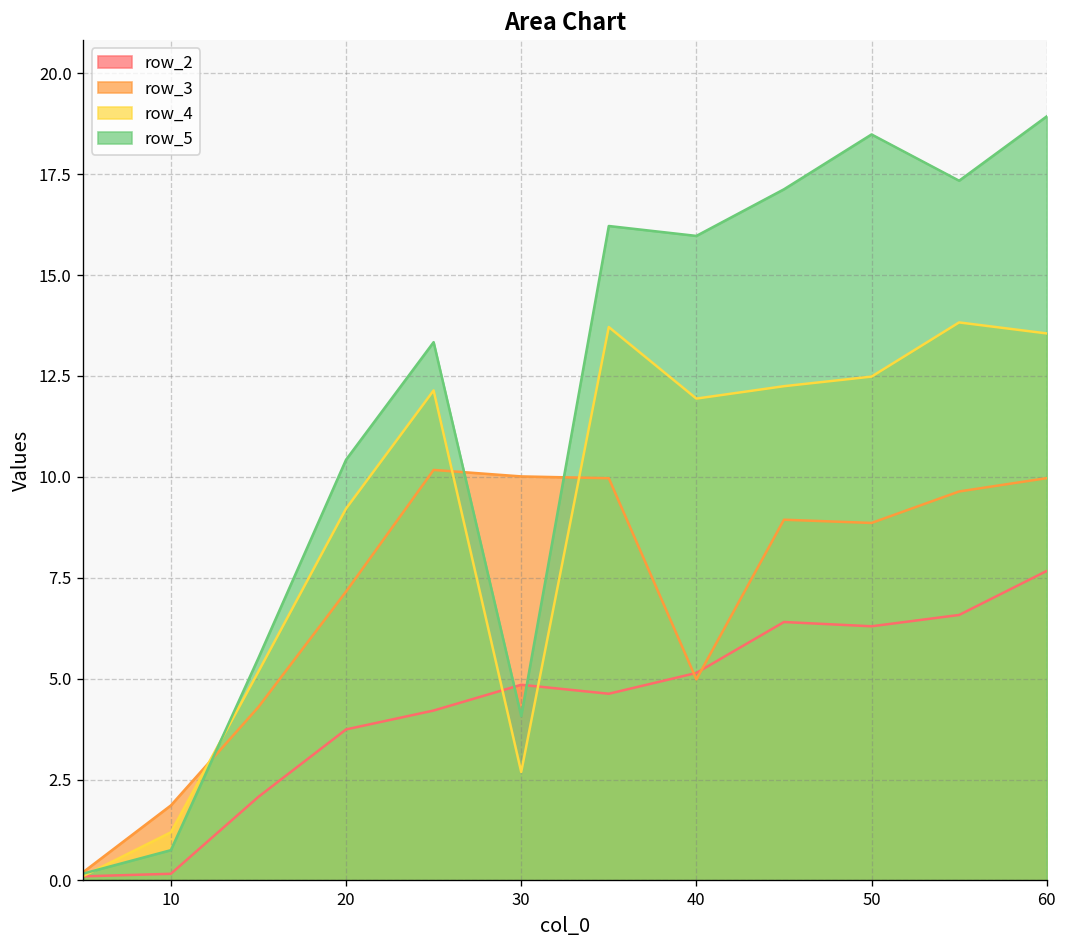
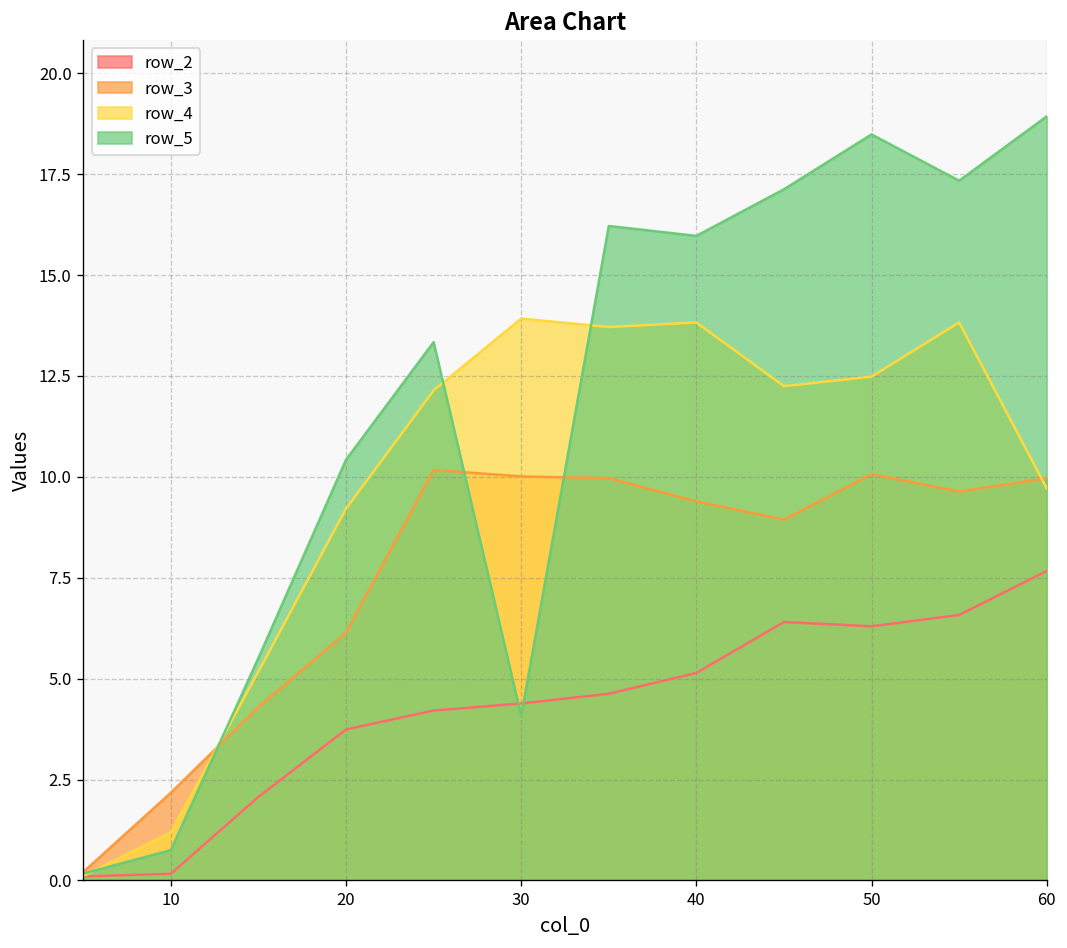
row_3, 10: 1.9 -> 2.2
row_3, 20: 7.2 -> 6.1
row_2, 30: 4.8 -> 4.4
row_4, 30: 2.7 -> 13.9
row_3, 40: 5.0 -> 9.4
row_4, 40: 11.9 -> 13.8
row_3, 50: 8.9 -> 10.1
row_4, 60: 13.6 -> 9.7
